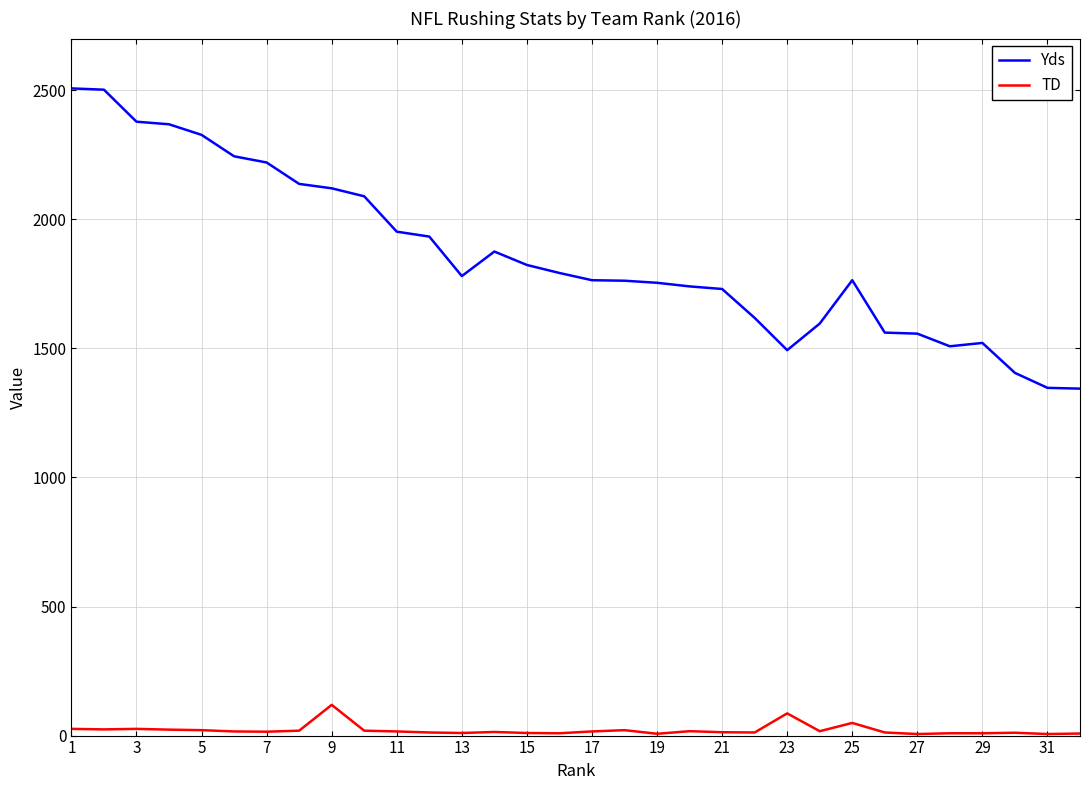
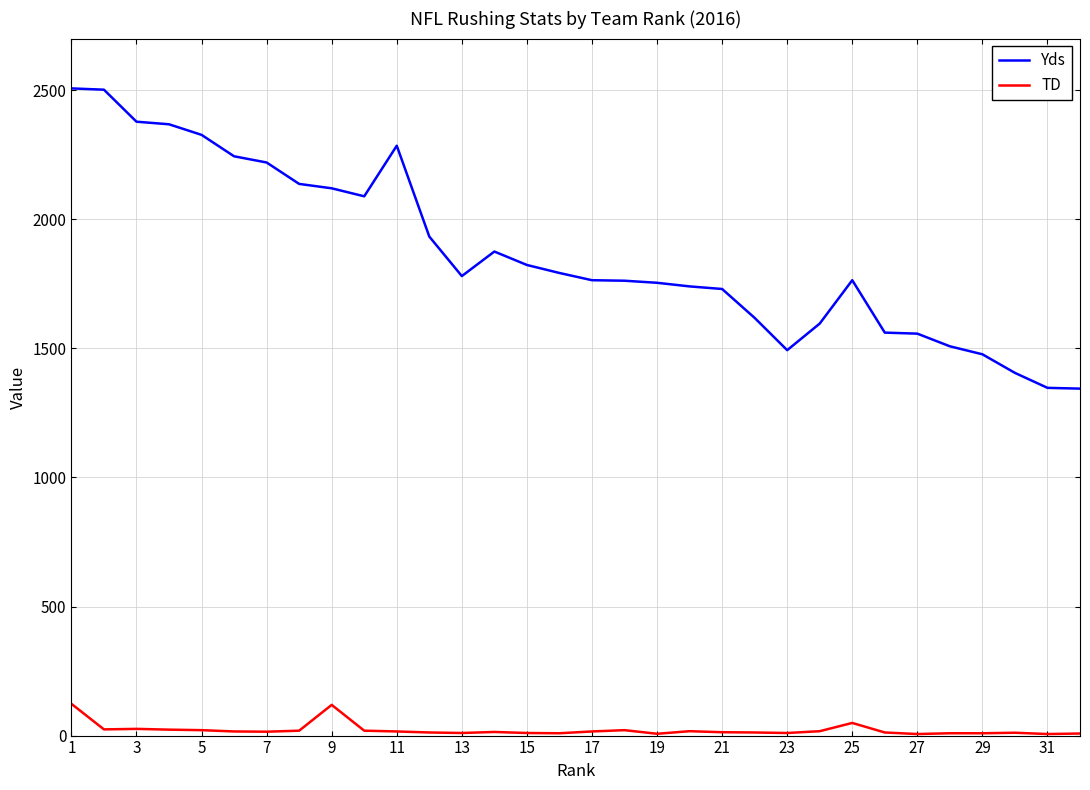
TD, 1: 30 -> 120
Yds, 11: 1950 -> 2290
TD, 23: 90 -> 10
Yds, 29: 1520 -> 1480
